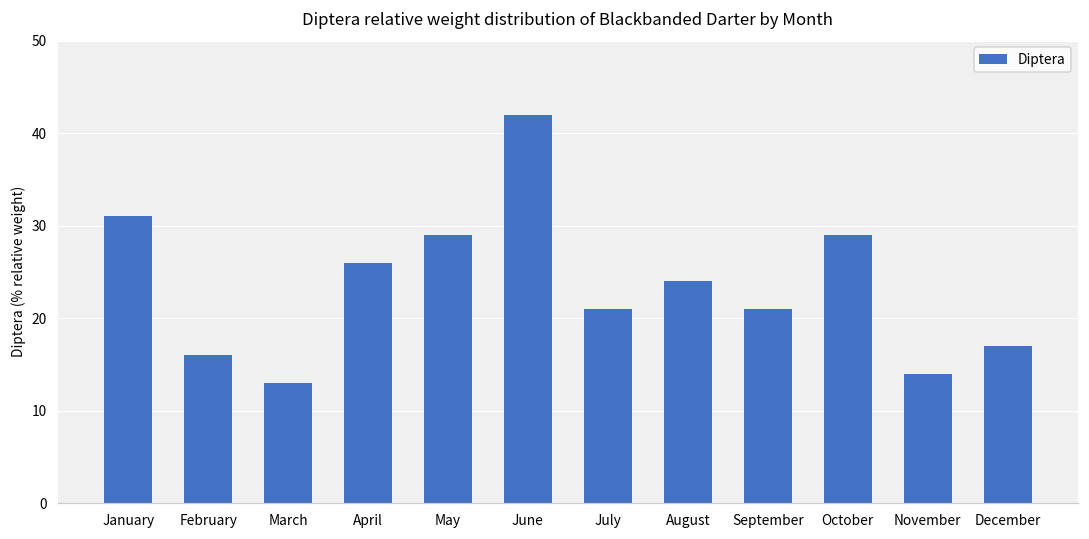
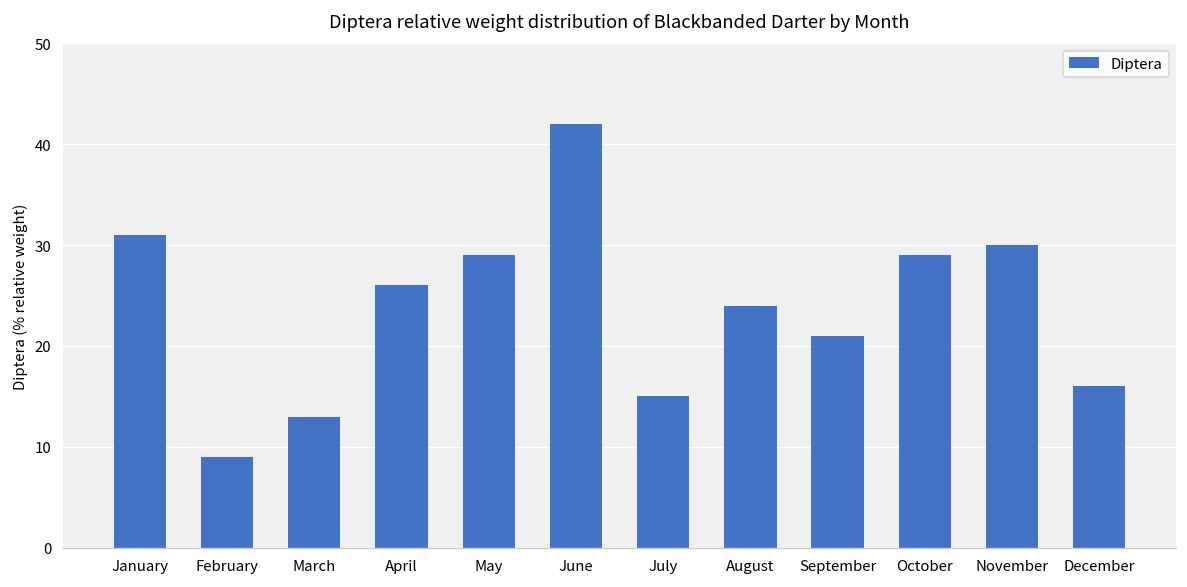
February: 16 -> 9
July: 21 -> 15
November: 14 -> 30
December: 17 -> 16
